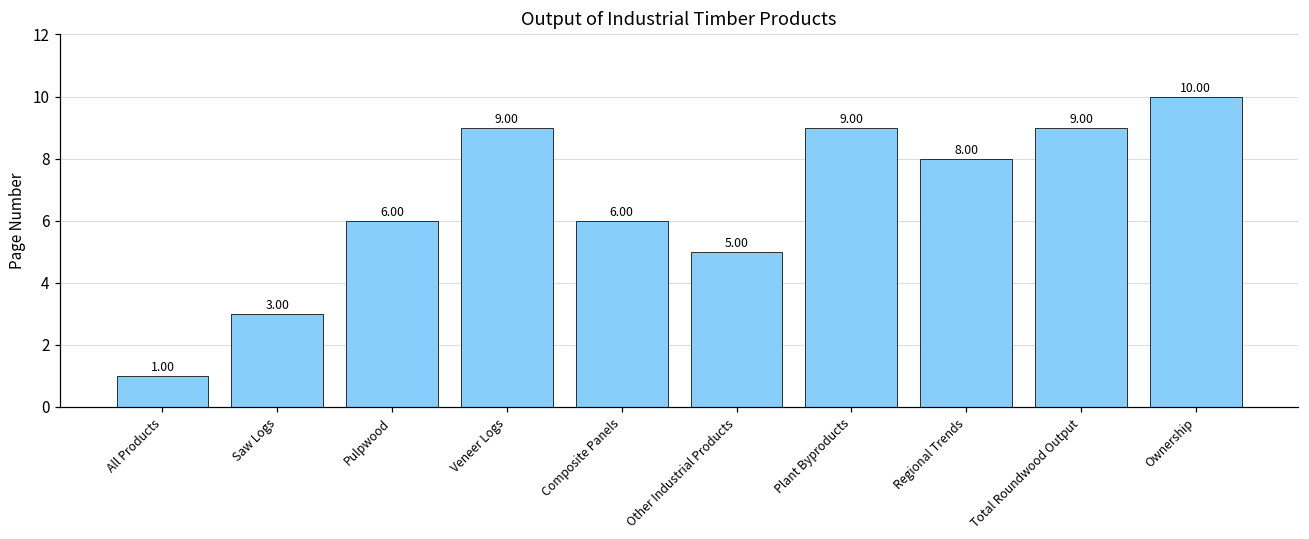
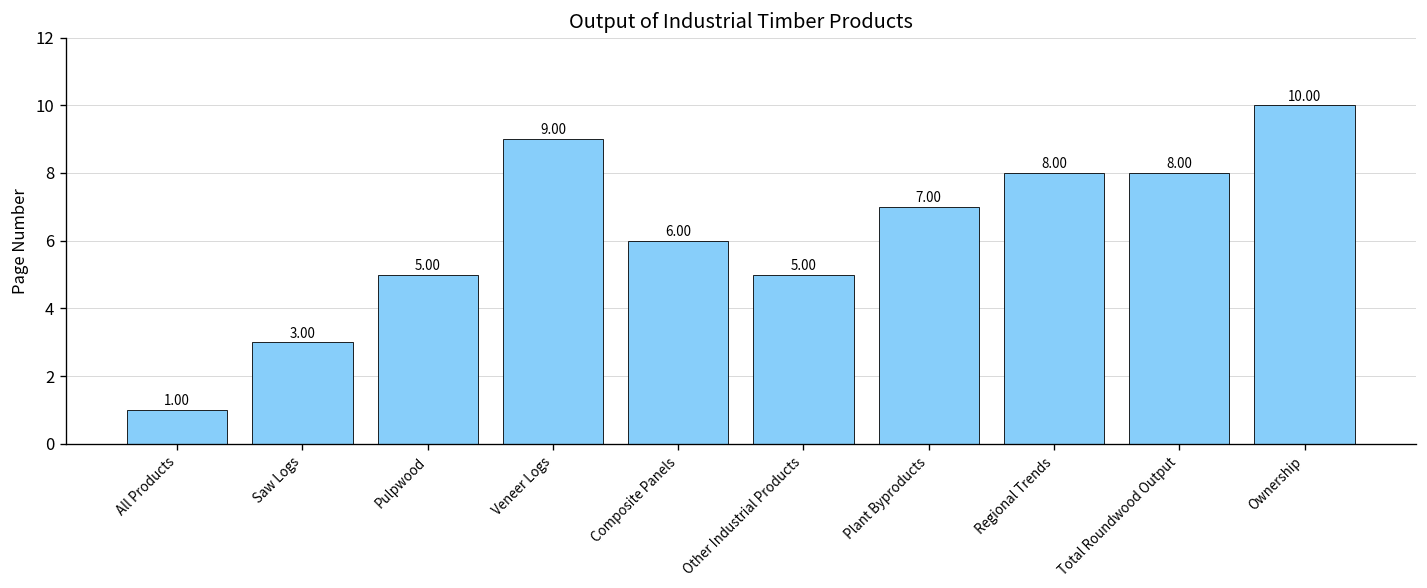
Pulpwood: 6.00 -> 5.00
Plant Byproducts: 9.00 -> 7.00
Total Roundwood Output: 9.00 -> 8.00
